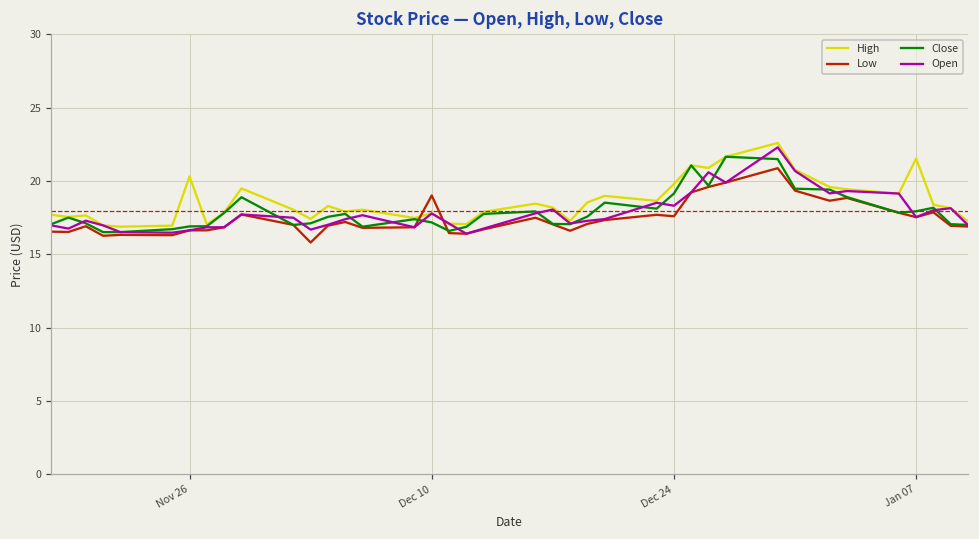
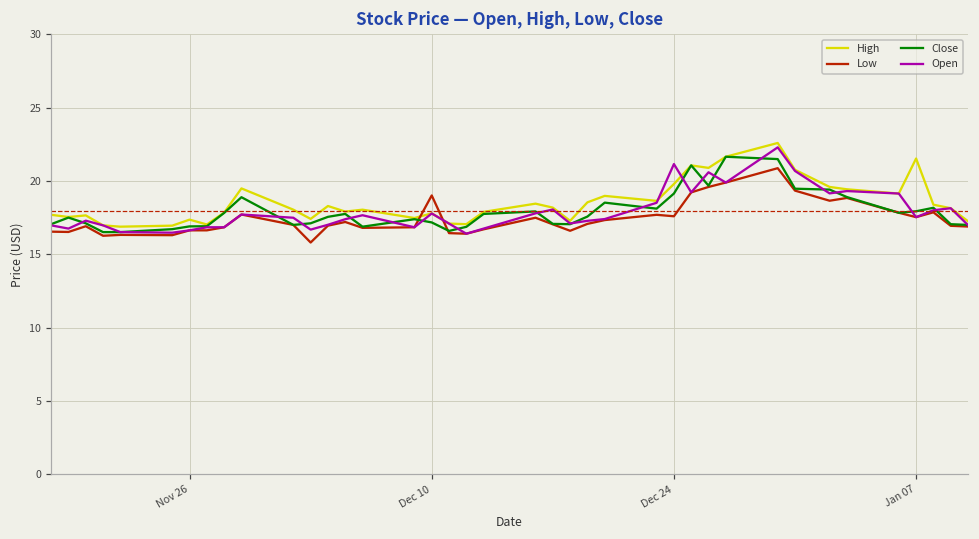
High, Nov 26: 20.3 -> 17.4
Open, Dec 24: 18.3 -> 21.2
